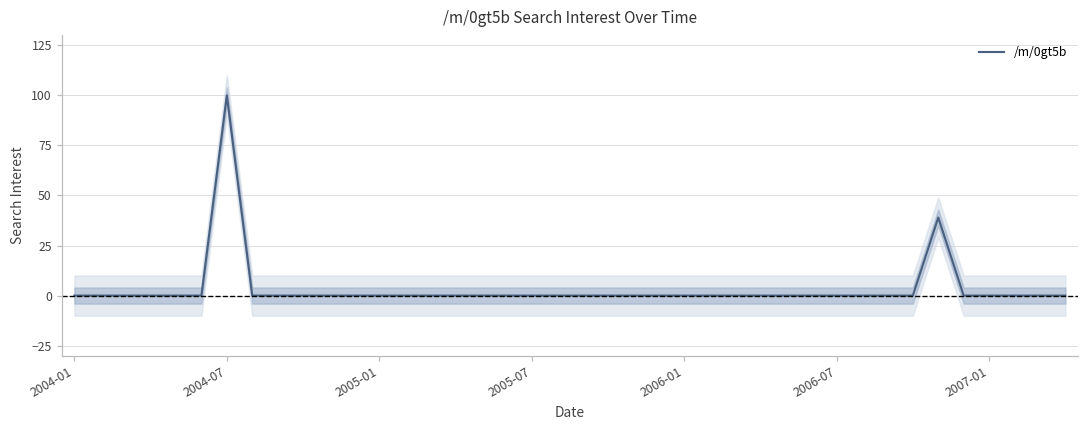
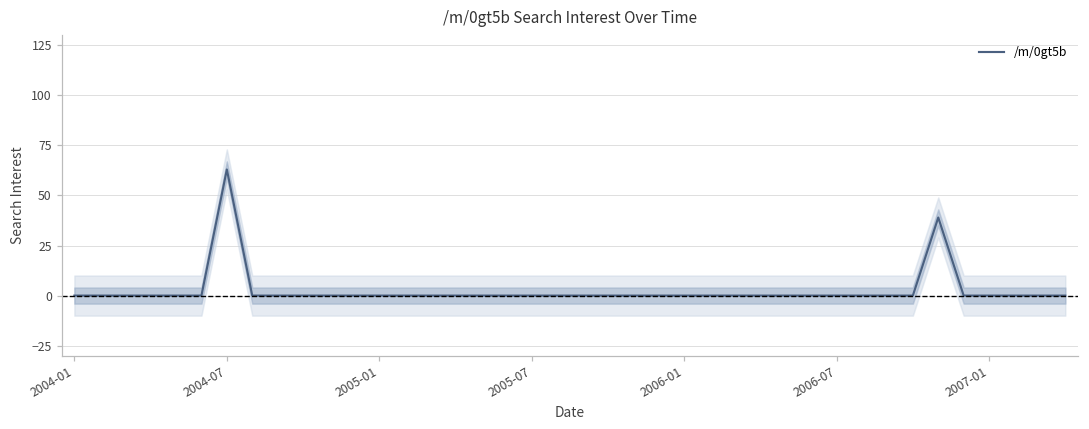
/m/0gt5b, 2004-07: 100 -> 63
